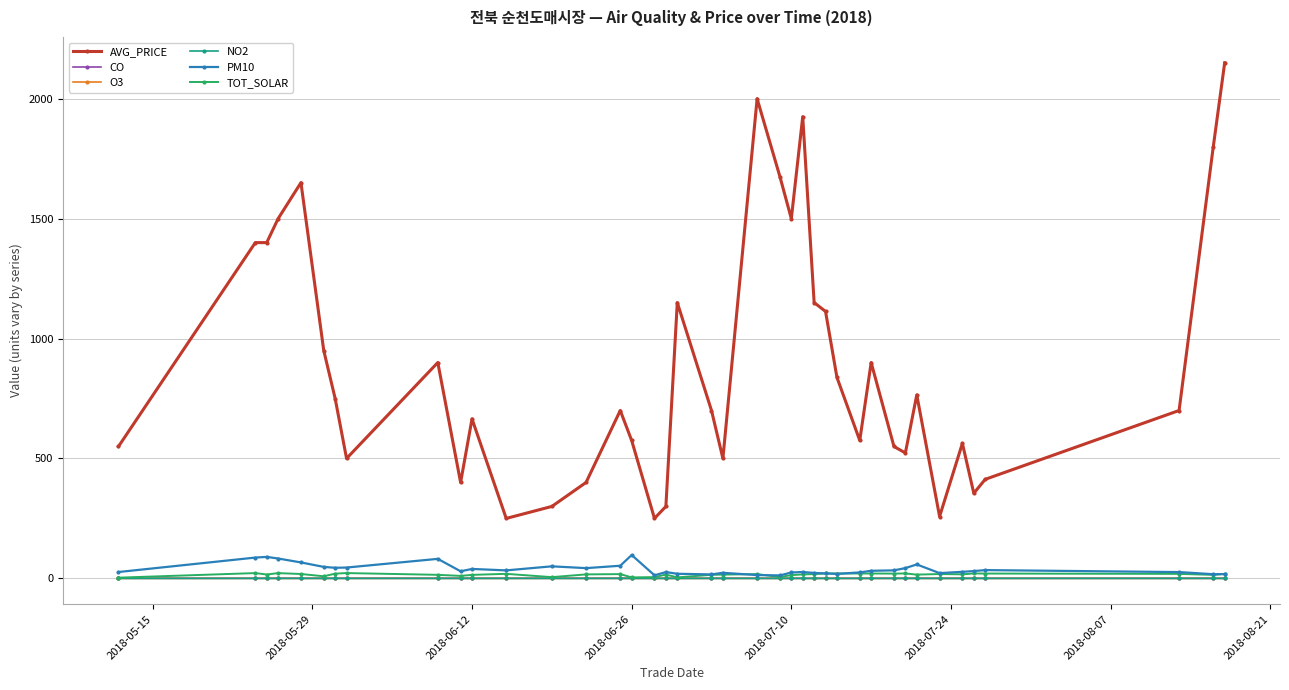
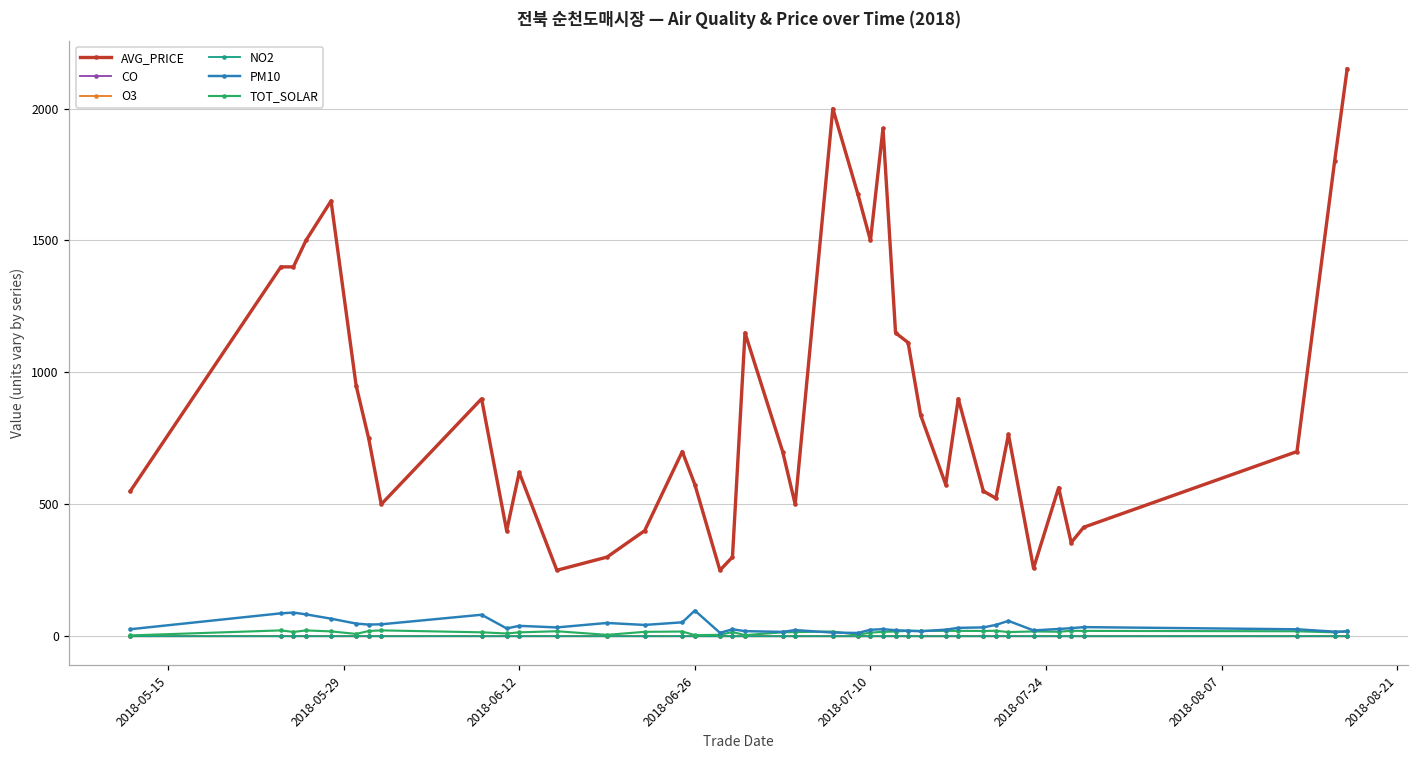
AVG_PRICE, 2018-06-12: 670 -> 620
